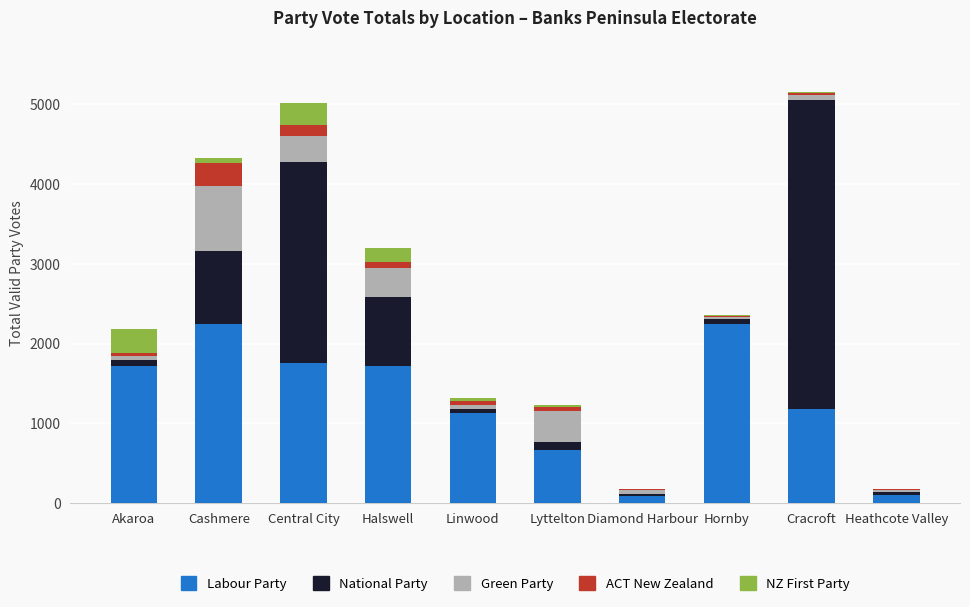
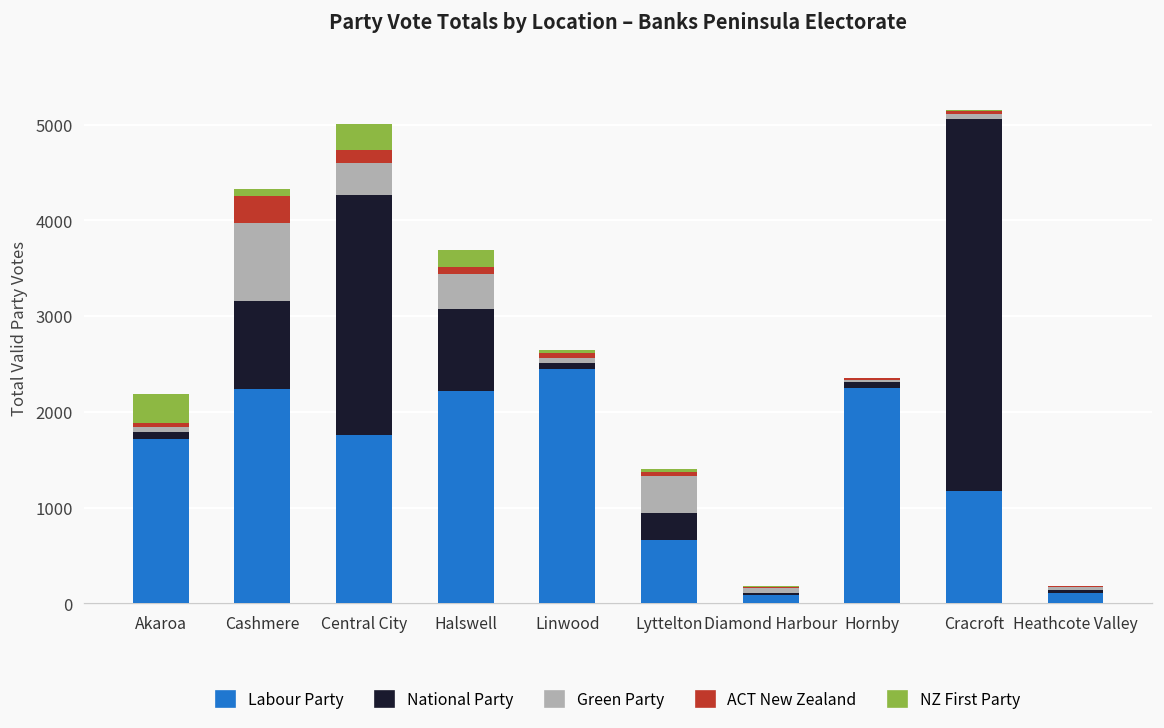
Labour Party, Halswell: 1700 -> 2200
Labour Party, Linwood: 1100 -> 2500
National Party, Lyttelton: 100 -> 300
